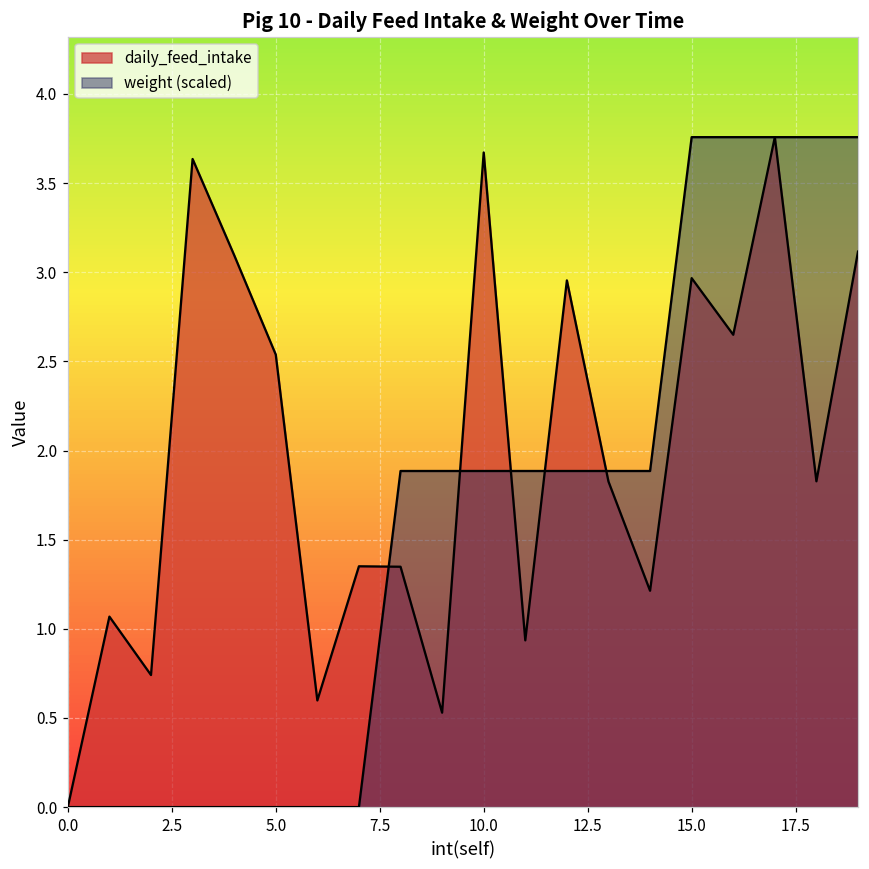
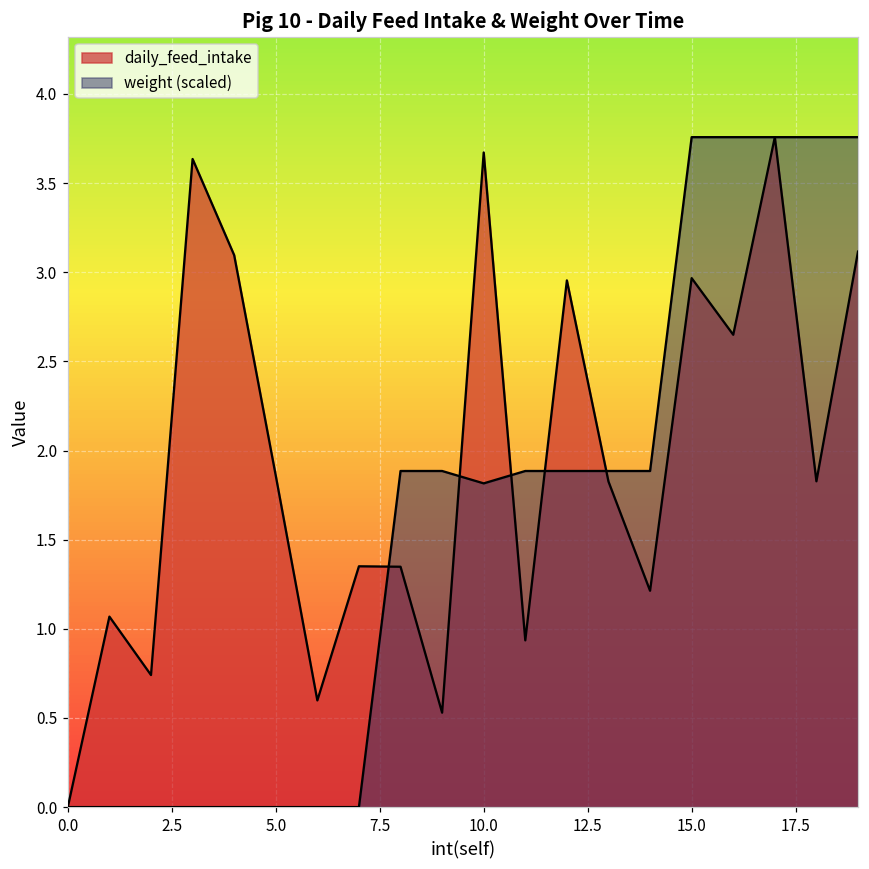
daily_feed_intake, 5.0: 2.54 -> 1.86
weight (scaled), 10.0: 1.89 -> 1.82
